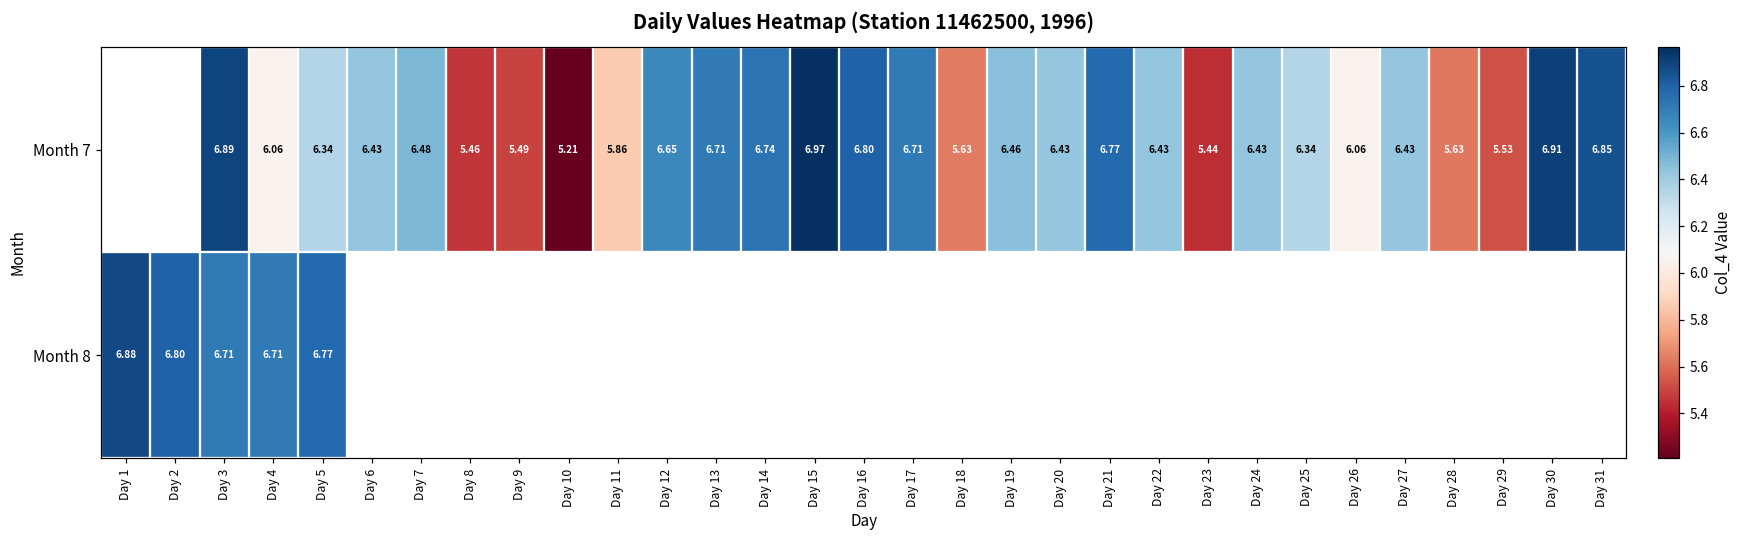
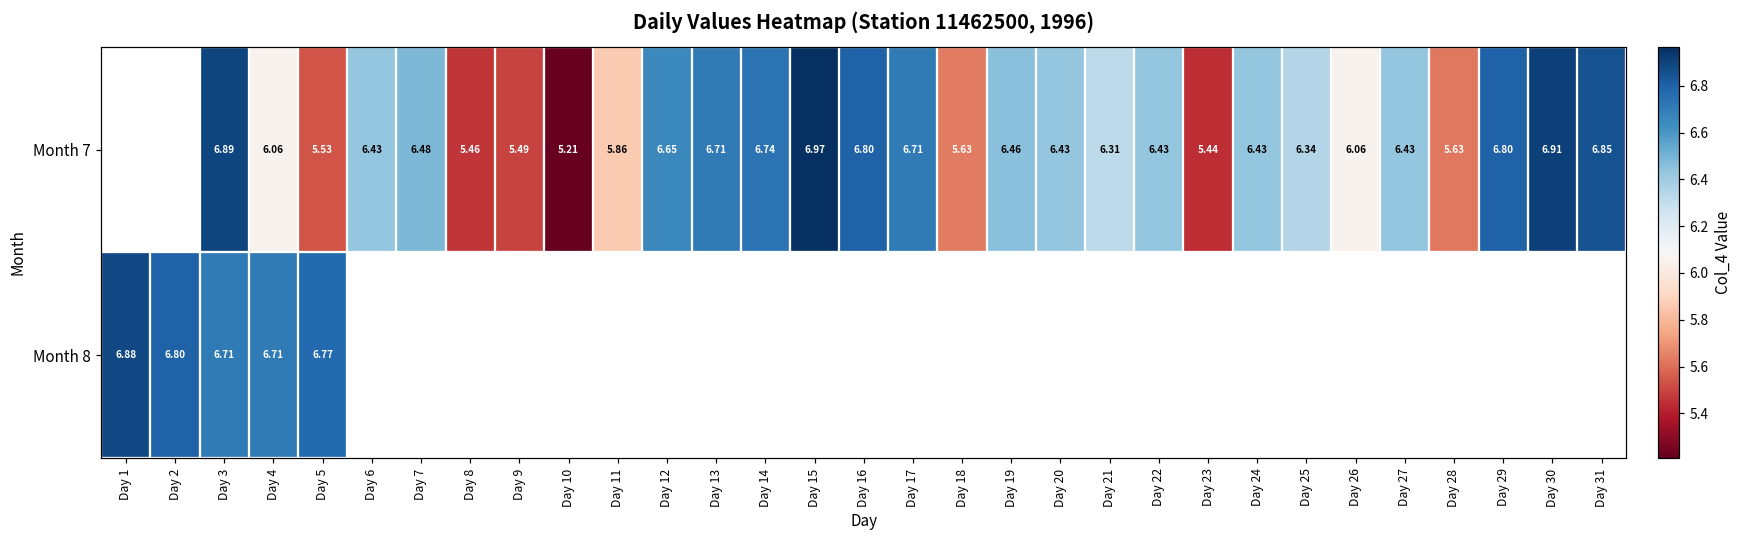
Month 7, Day 5: 6.34 -> 5.53
Month 7, Day 21: 6.77 -> 6.31
Month 7, Day 29: 5.53 -> 6.80
